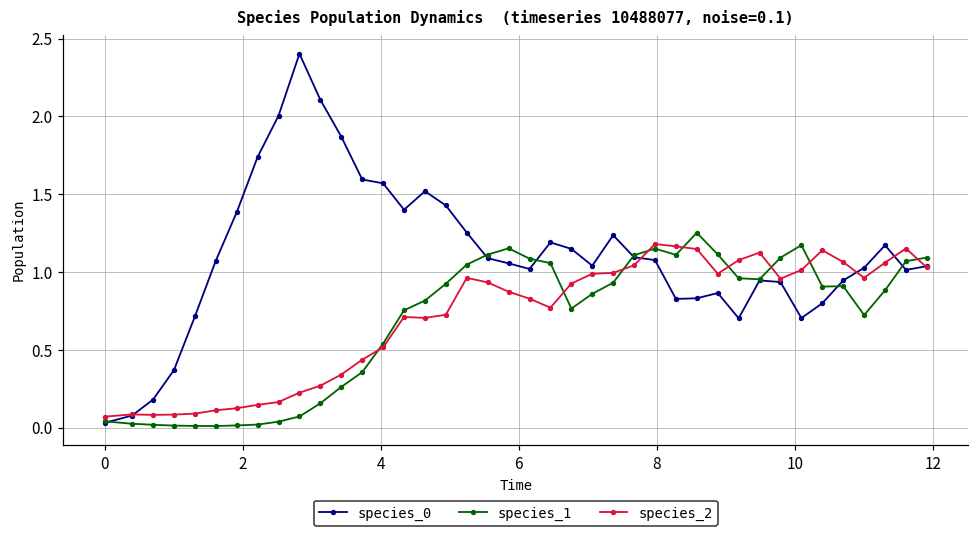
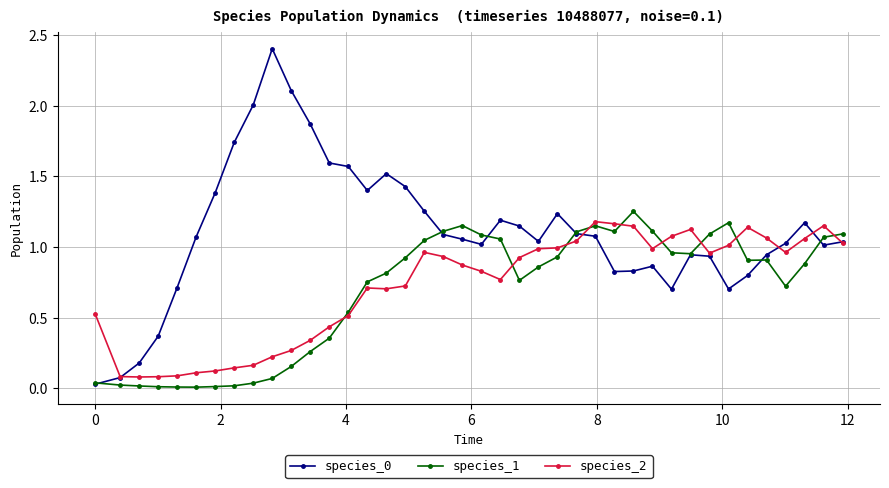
species_2, 0: 0.07 -> 0.53
